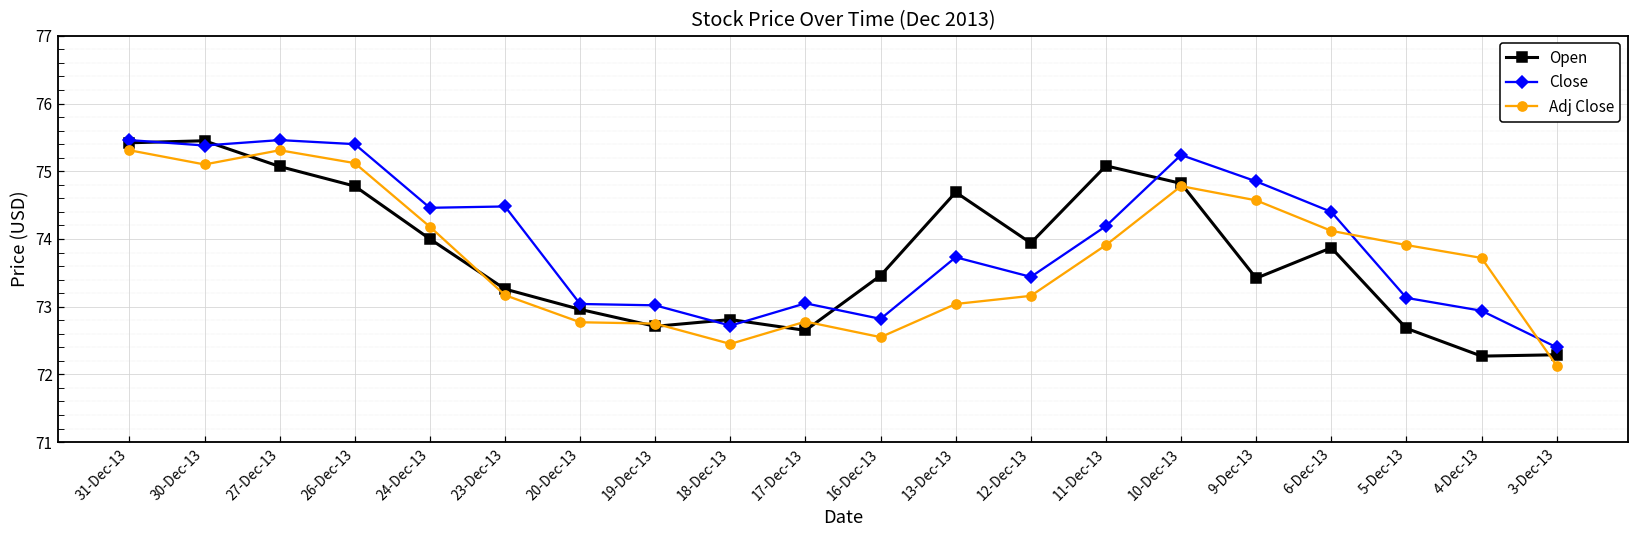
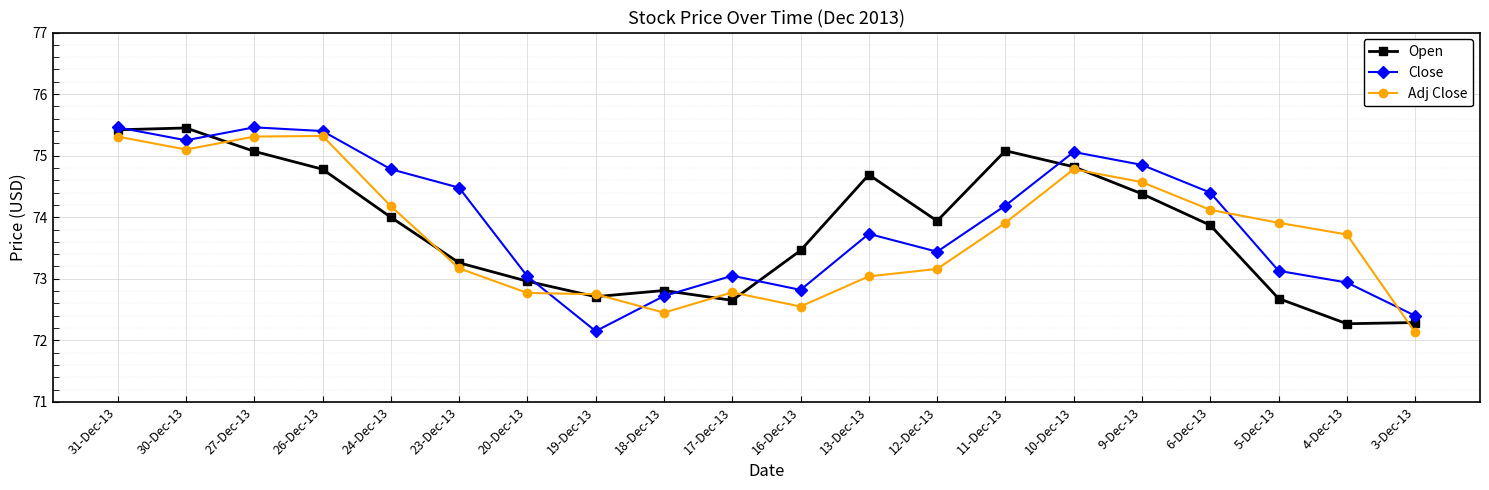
Close, 30-Dec-13: 75.4 -> 75.3
Adj Close, 26-Dec-13: 75.1 -> 75.3
Close, 24-Dec-13: 74.5 -> 74.8
Close, 19-Dec-13: 73.0 -> 72.2
Close, 10-Dec-13: 75.2 -> 75.1
Open, 9-Dec-13: 73.4 -> 74.4
